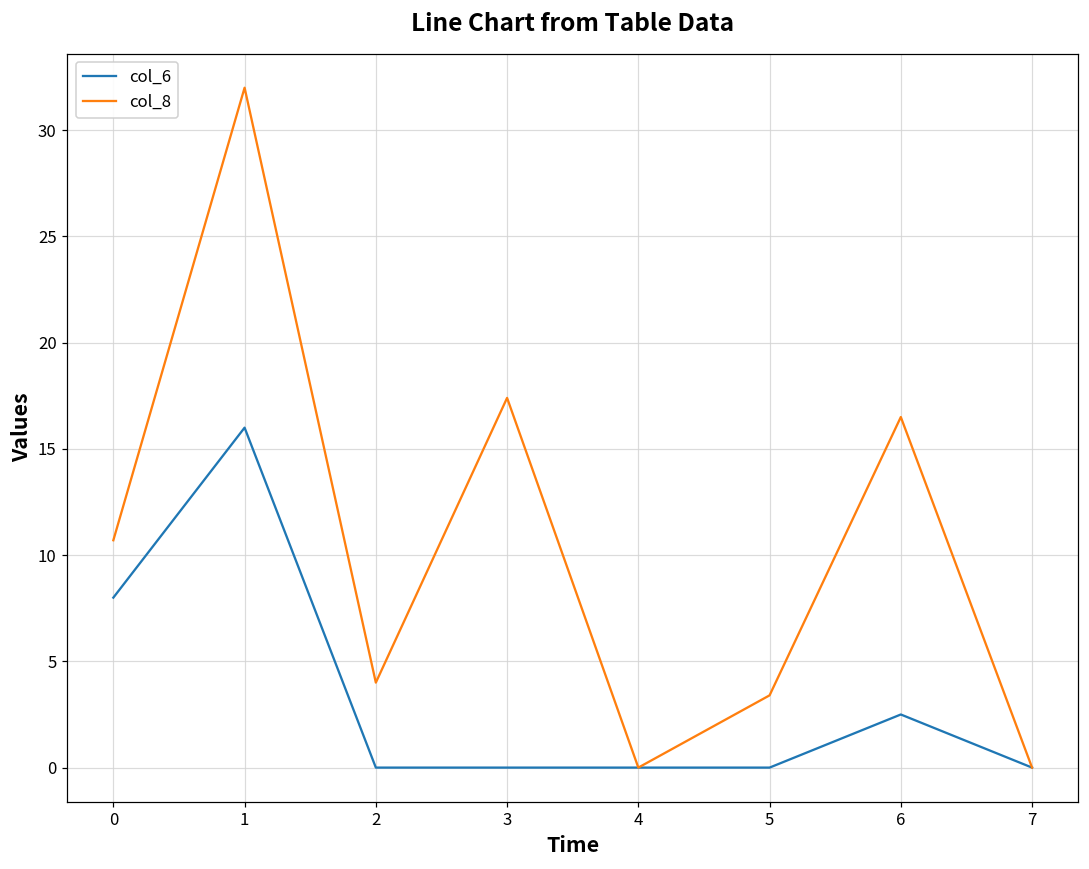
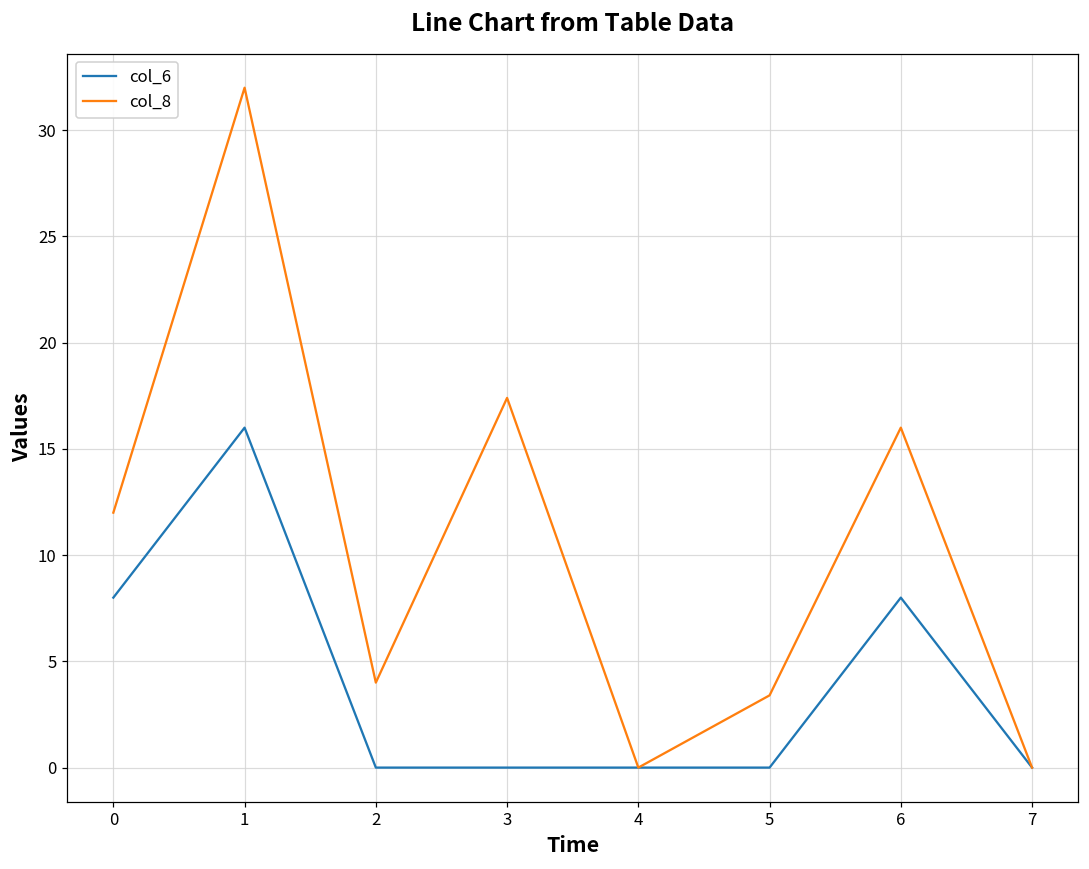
col_8, 0: 10.7 -> 12.0
col_6, 6: 2.5 -> 8.0
col_8, 6: 16.5 -> 16.0
